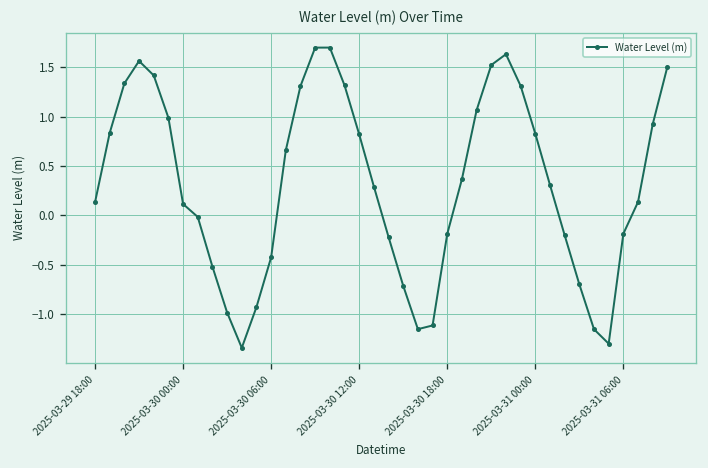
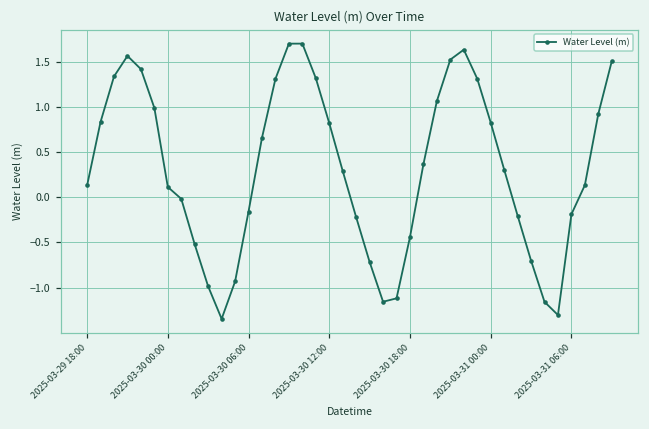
2025-03-30 06:00: -0.4 -> -0.2
2025-03-30 18:00: -0.2 -> -0.4
